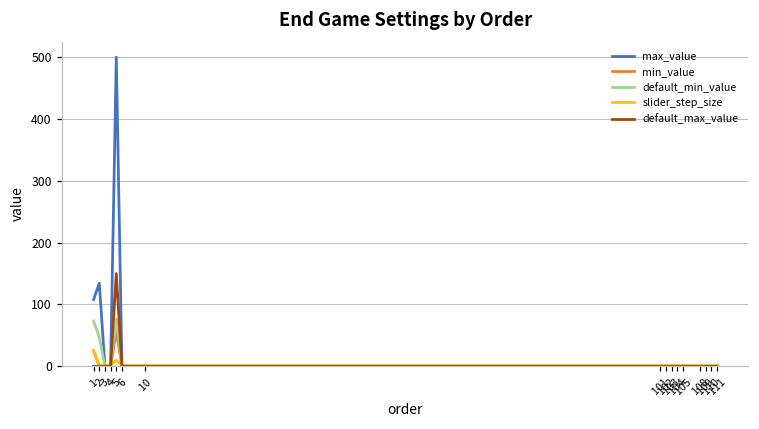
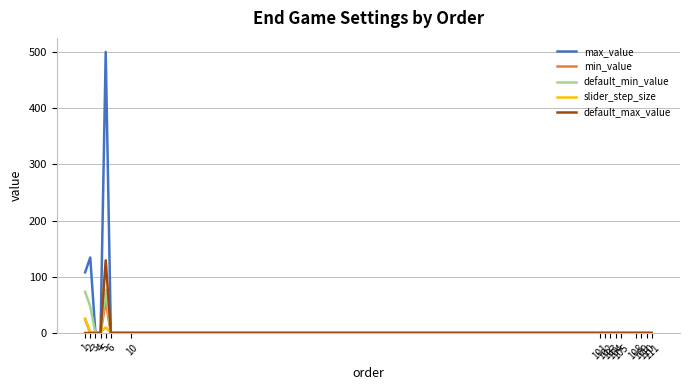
default_max_value, 5: 150 -> 130
